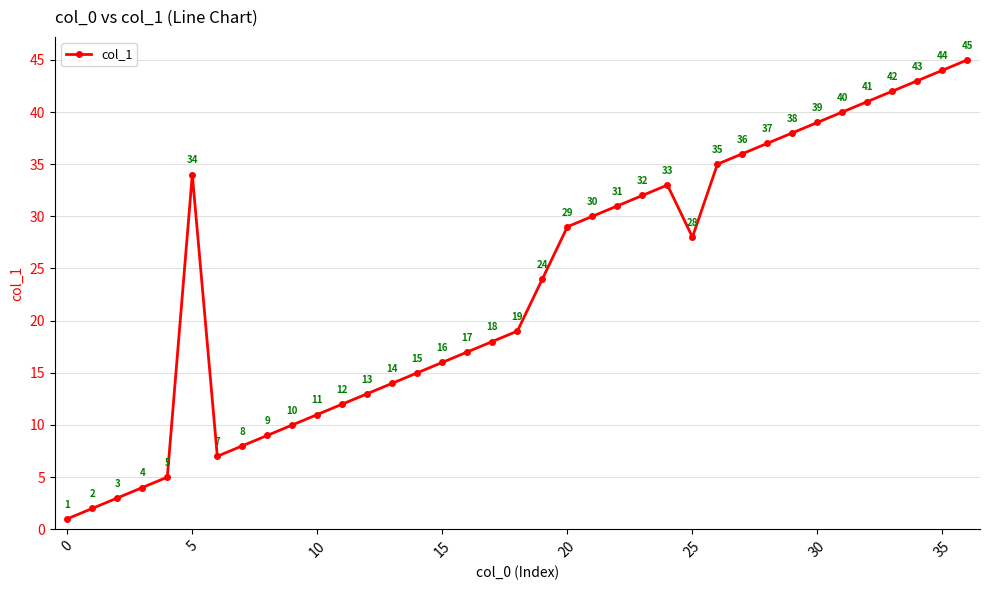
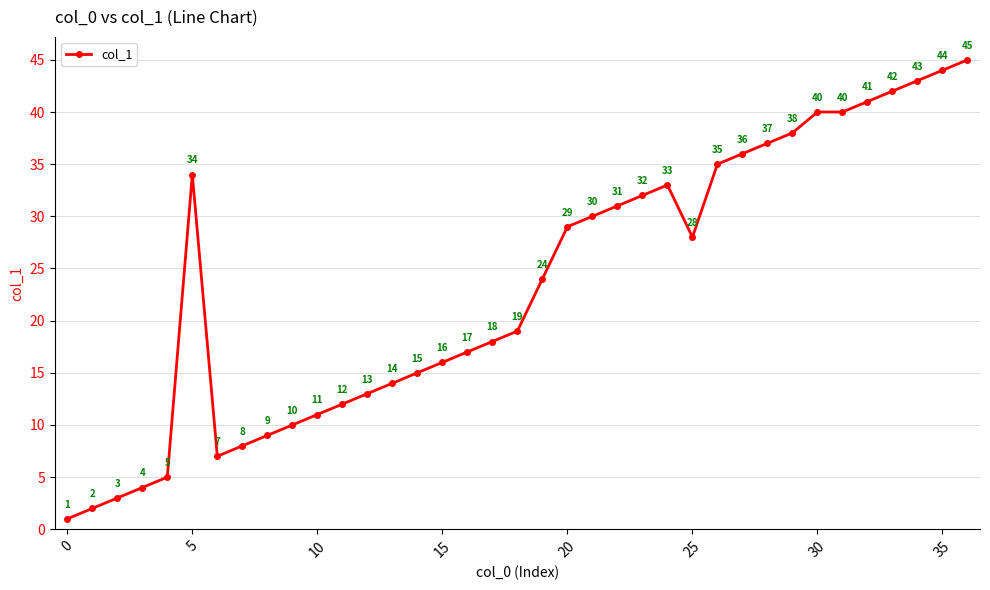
30: 39 -> 40
